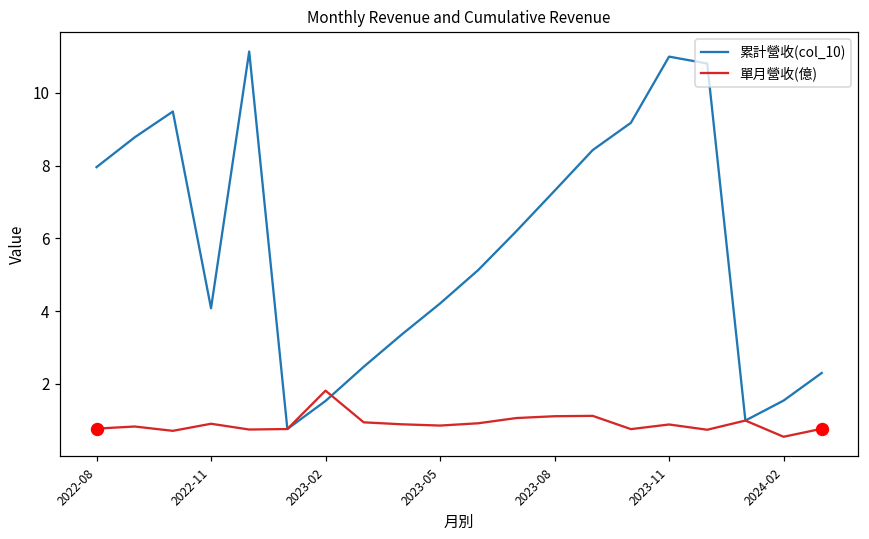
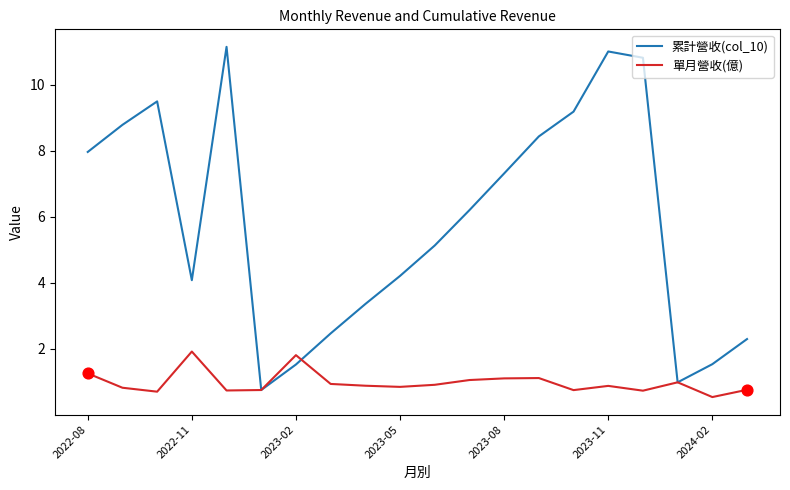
單月營收(億), 2022-08: 0.8 -> 1.3
單月營收(億), 2022-11: 0.9 -> 1.9
